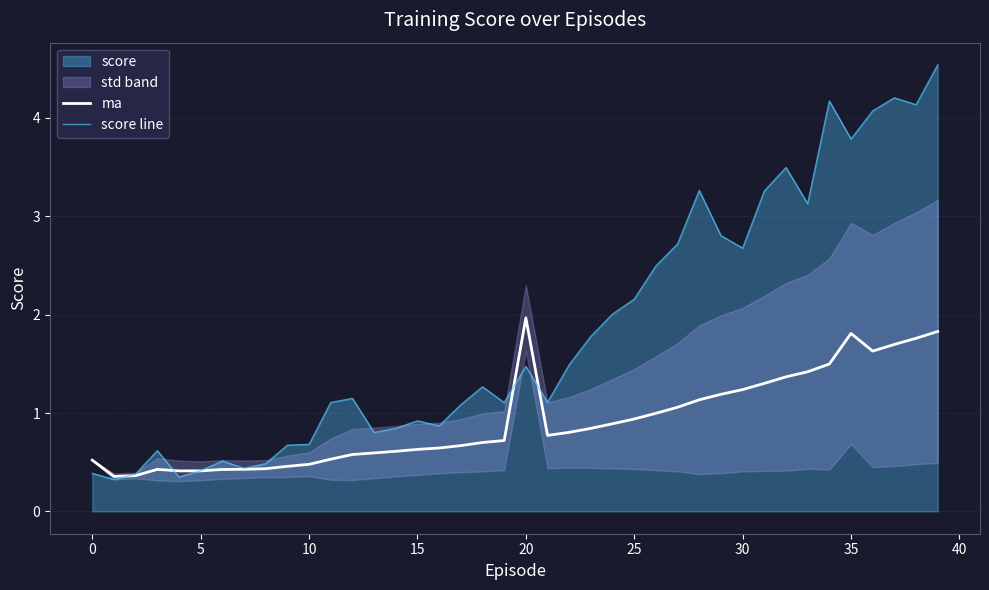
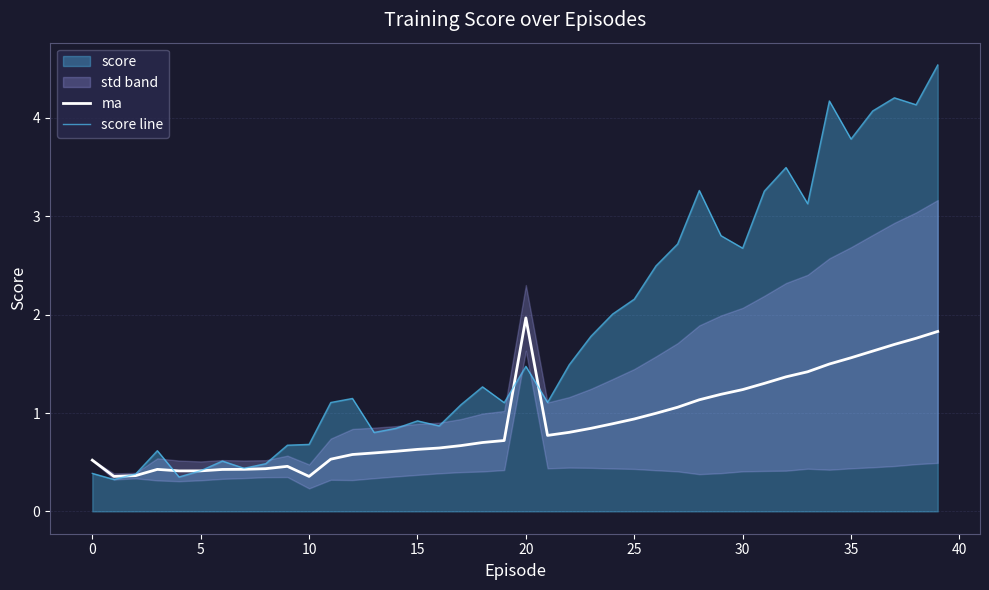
ma, 10: 0.5 -> 0.4
ma, 35: 1.8 -> 1.6
